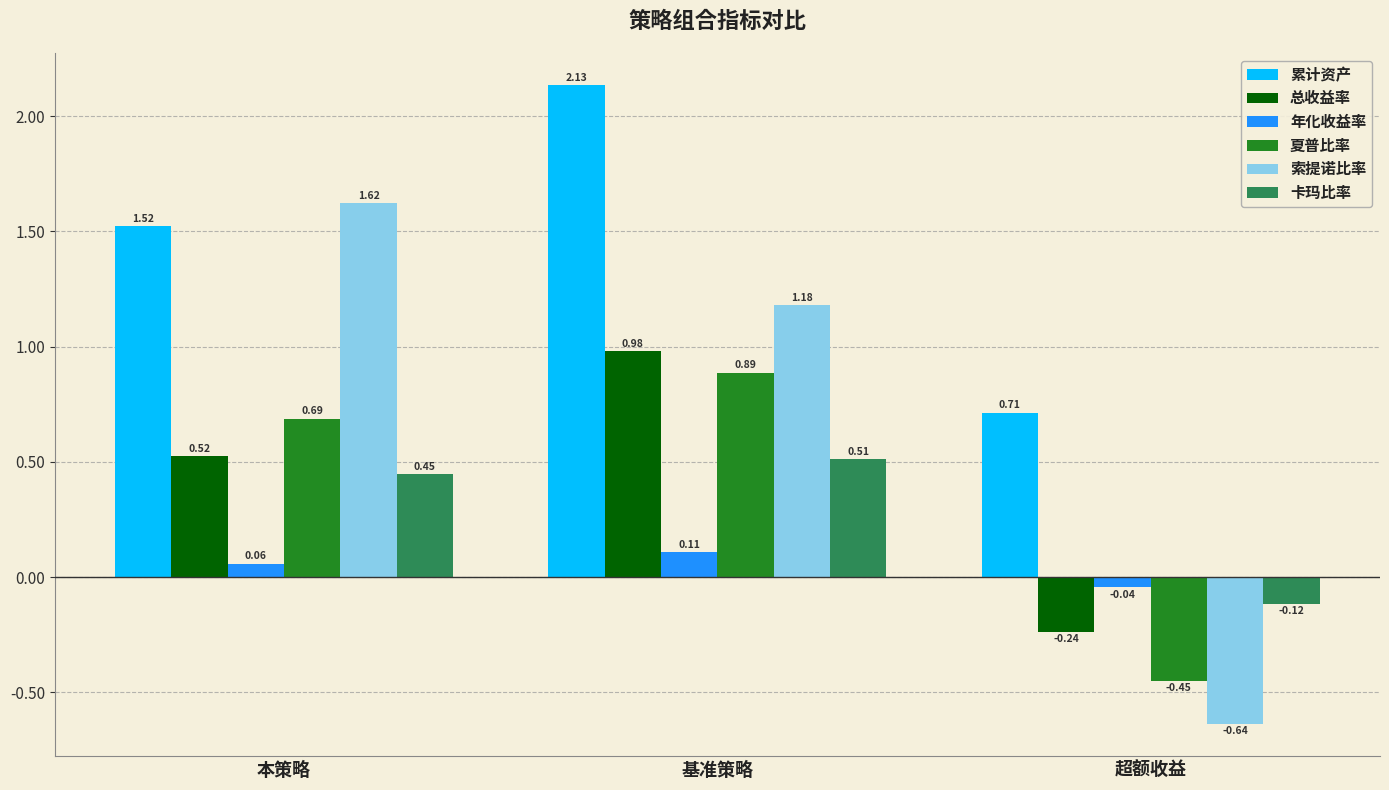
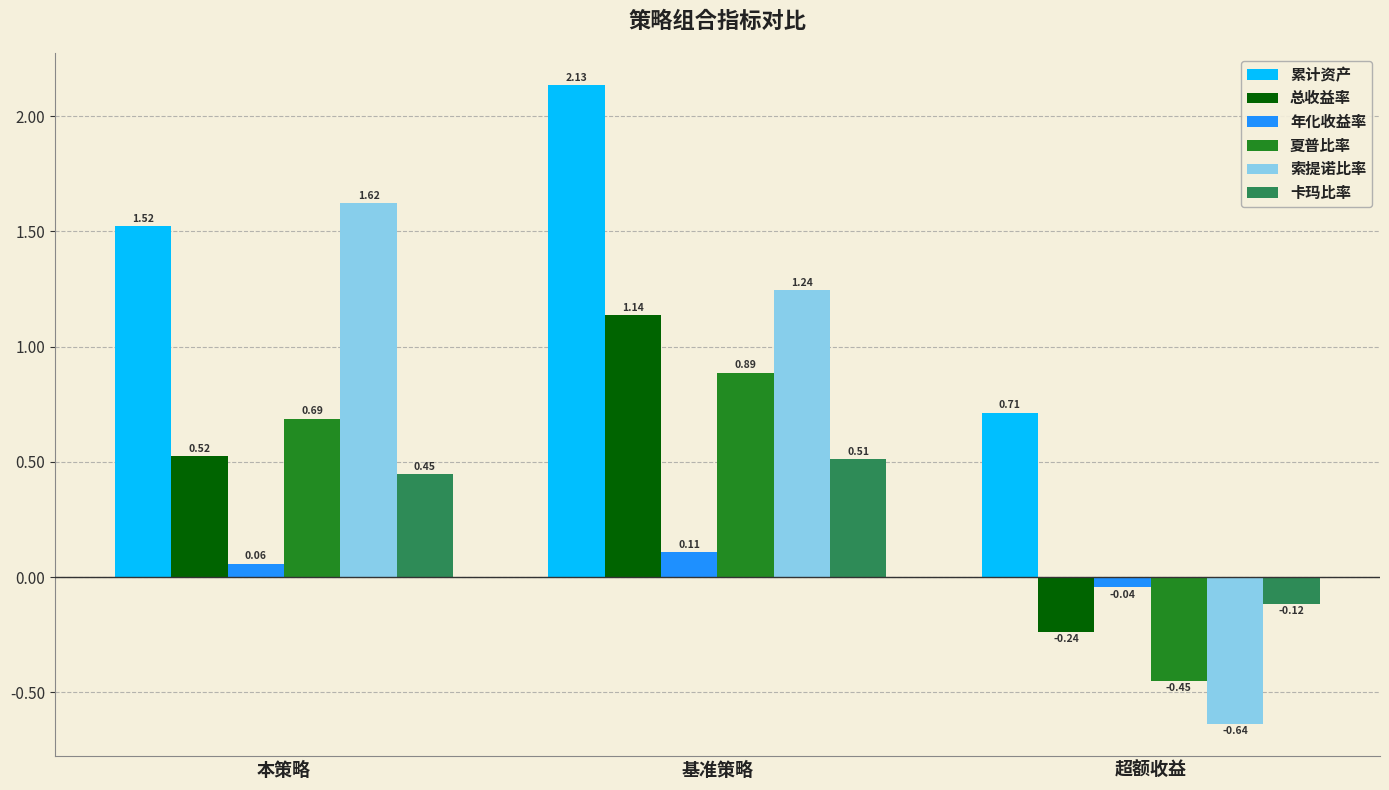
总收益率, 基准策略: 0.98 -> 1.14
索提诺比率, 基准策略: 1.18 -> 1.24
